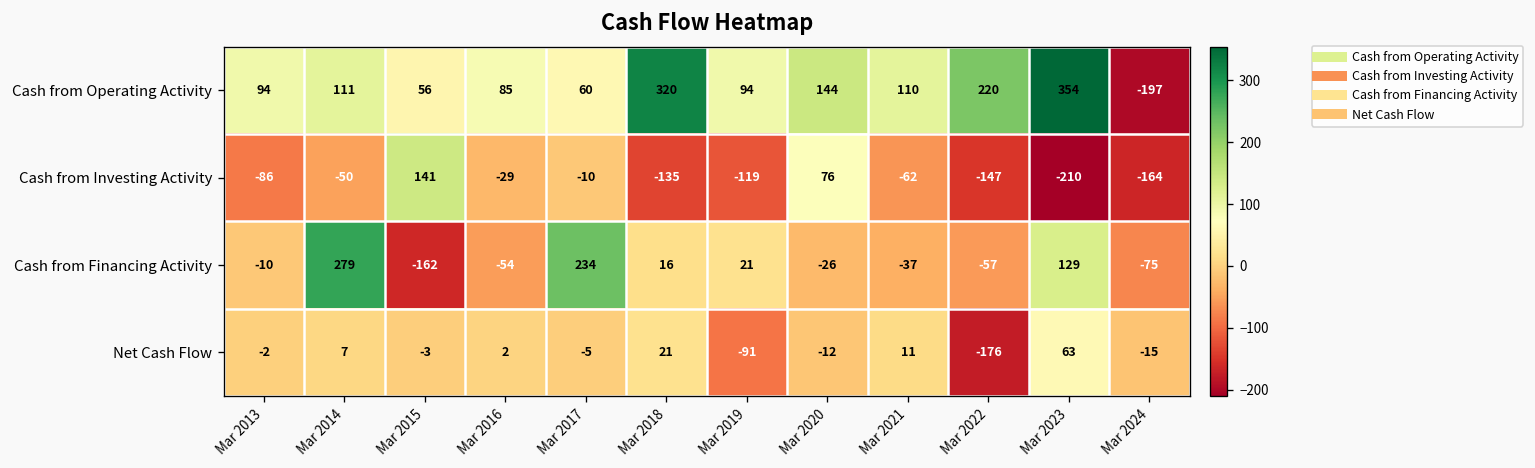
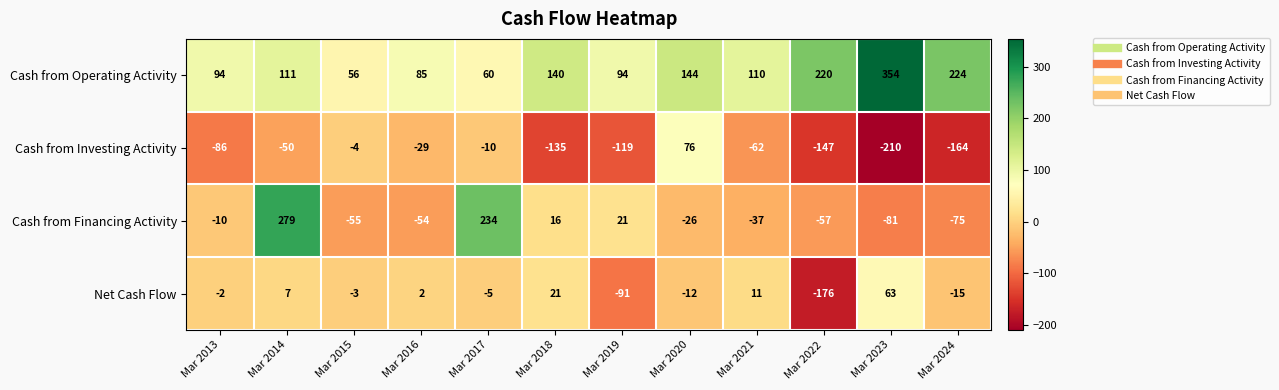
Cash from Operating Activity, Mar 2018: 320 -> 140
Cash from Operating Activity, Mar 2024: -197 -> 224
Cash from Investing Activity, Mar 2015: 141 -> -4
Cash from Financing Activity, Mar 2015: -162 -> -55
Cash from Financing Activity, Mar 2023: 129 -> -81
